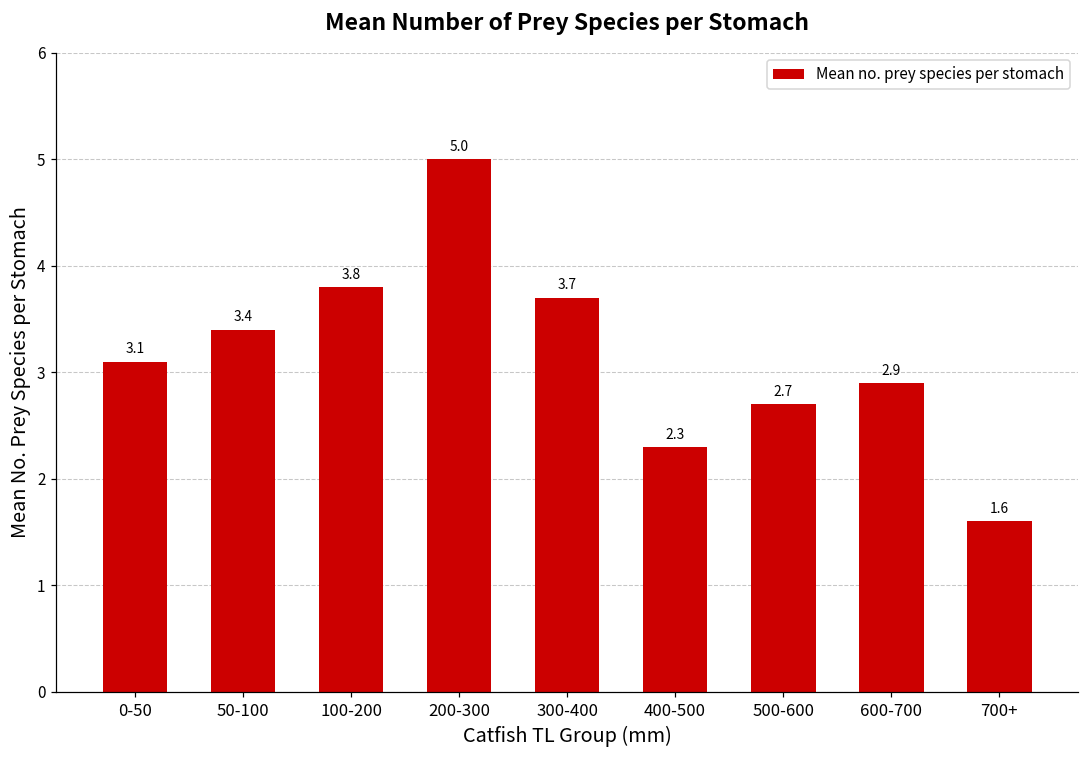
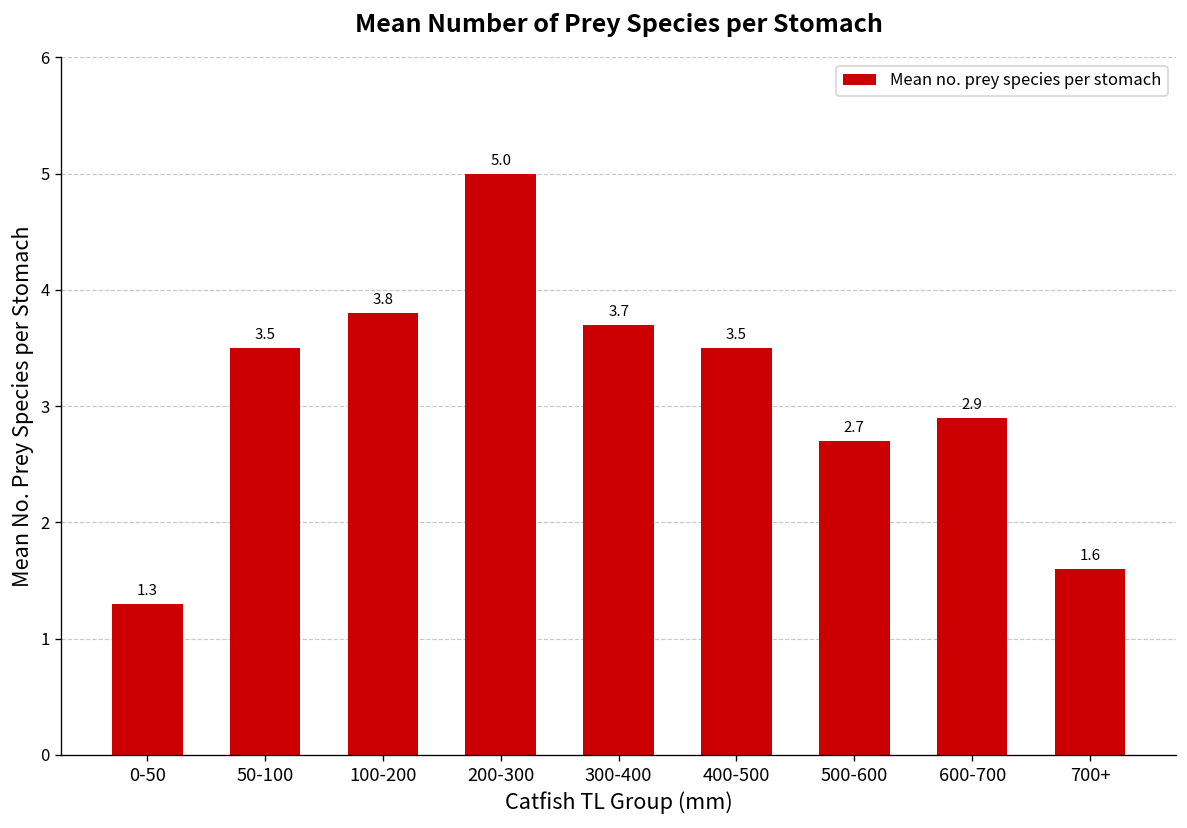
0-50: 3.1 -> 1.3
50-100: 3.4 -> 3.5
400-500: 2.3 -> 3.5
